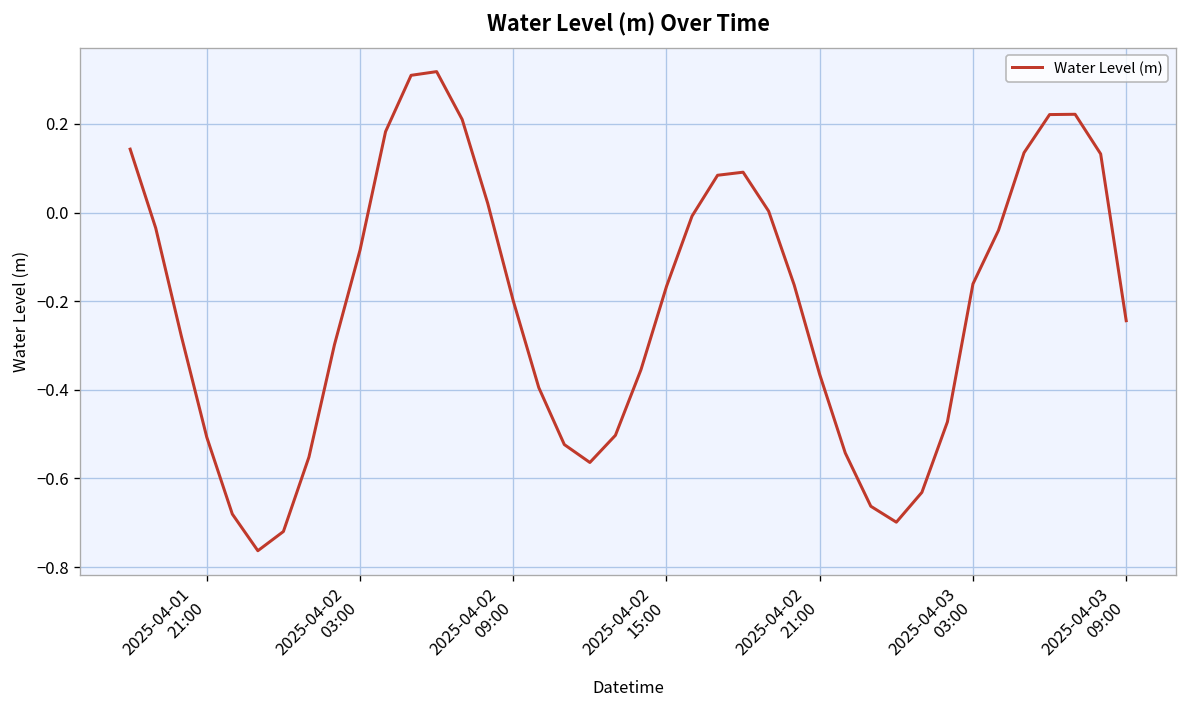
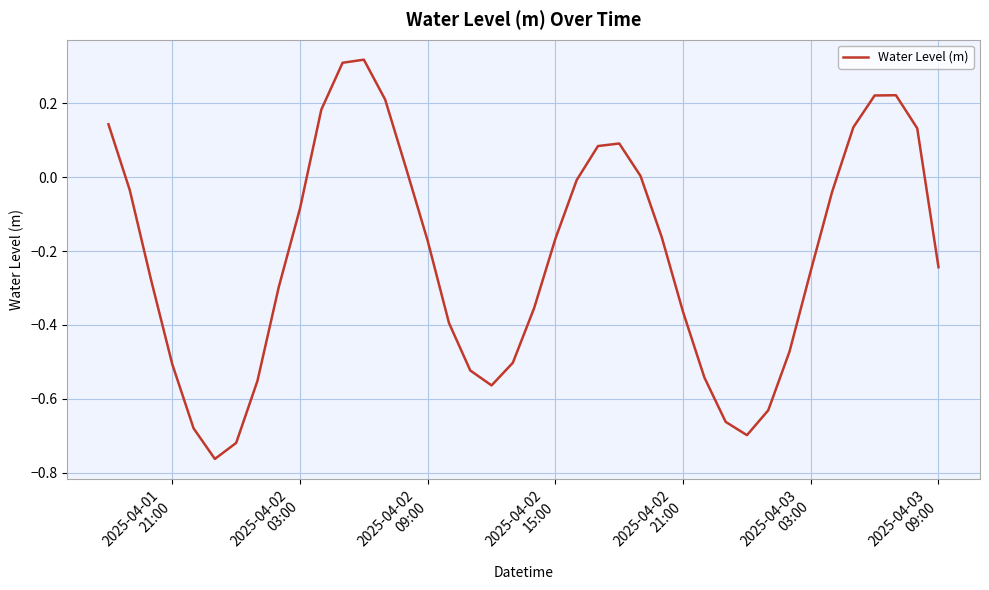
2025-04-02 09:00: -0.20 -> -0.17
2025-04-03 03:00: -0.16 -> -0.25
